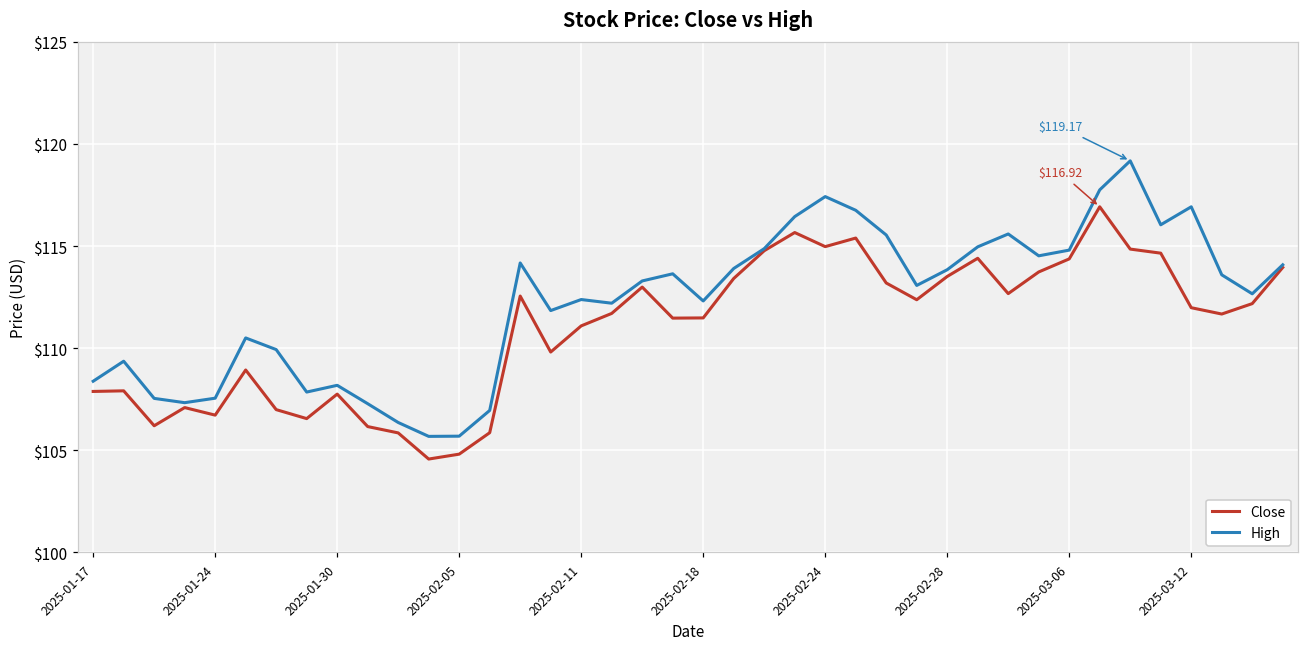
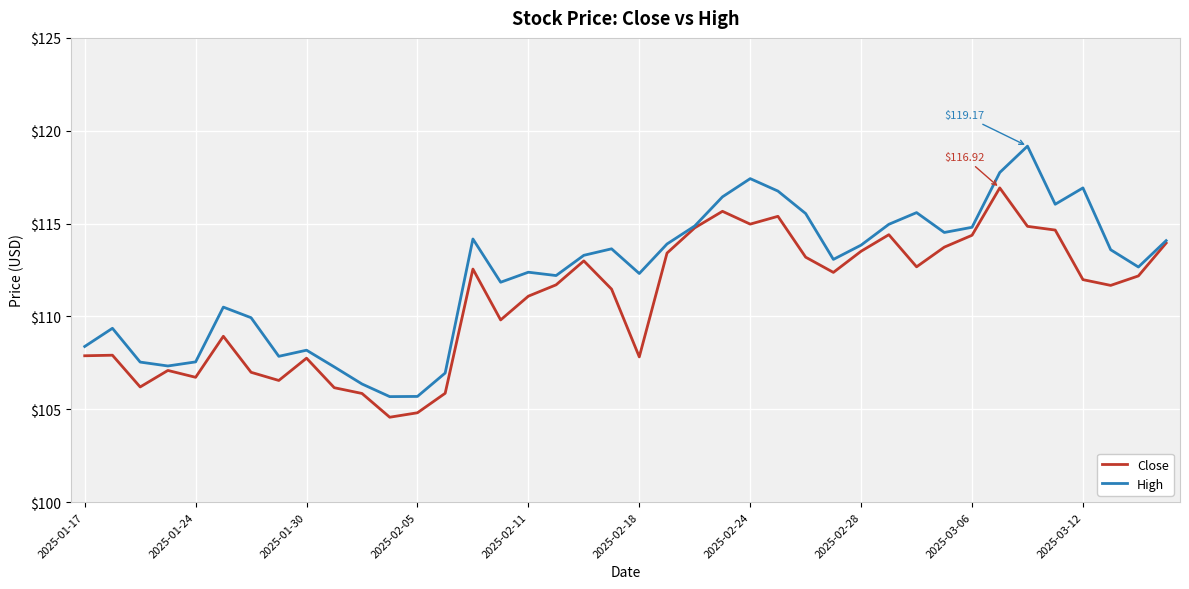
Close, 2025-02-18: $111.5 -> $107.8
